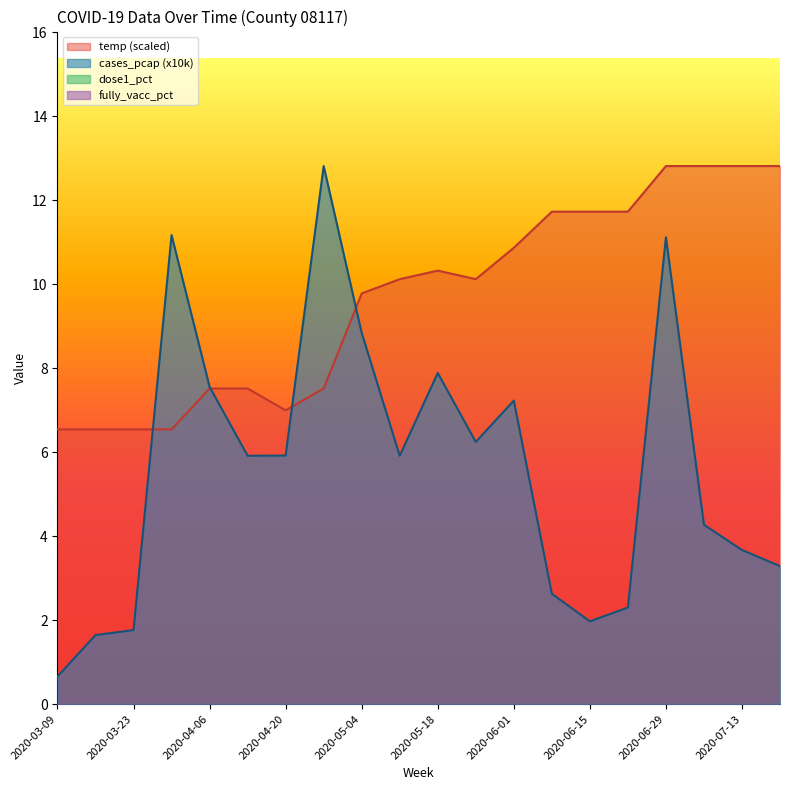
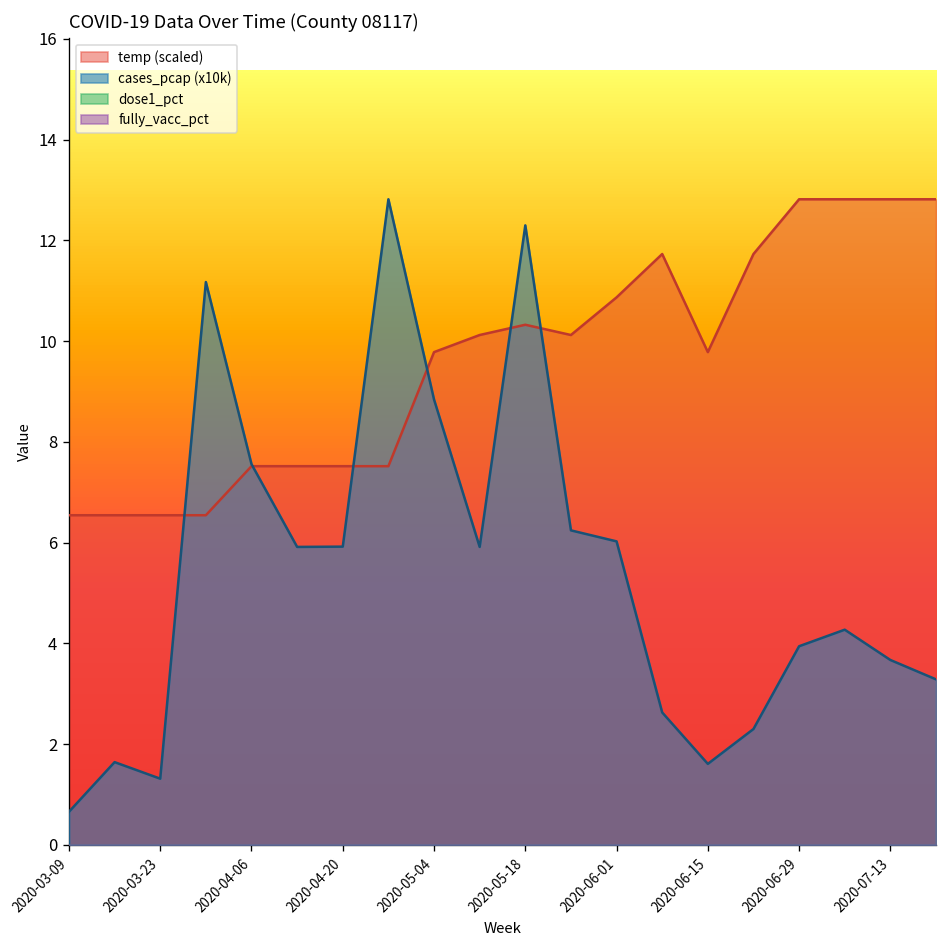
cases_pcap (x10k), 2020-03-23: 1.8 -> 1.3
temp (scaled), 2020-04-20: 7.0 -> 7.5
cases_pcap (x10k), 2020-05-18: 7.9 -> 12.3
cases_pcap (x10k), 2020-06-01: 7.2 -> 6.0
temp (scaled), 2020-06-15: 11.7 -> 9.8
cases_pcap (x10k), 2020-06-15: 2.0 -> 1.6
cases_pcap (x10k), 2020-06-29: 11.1 -> 3.9
